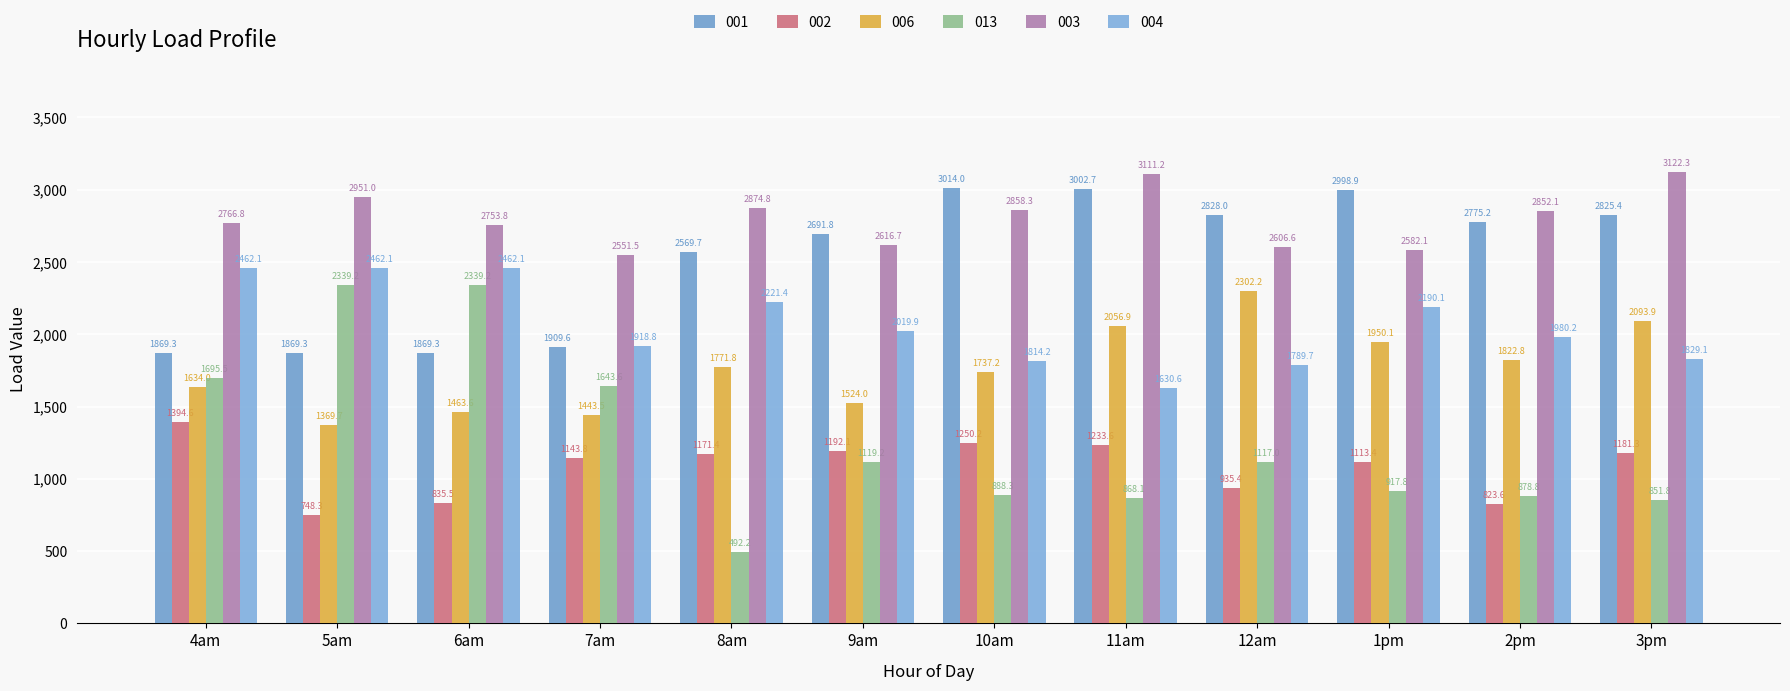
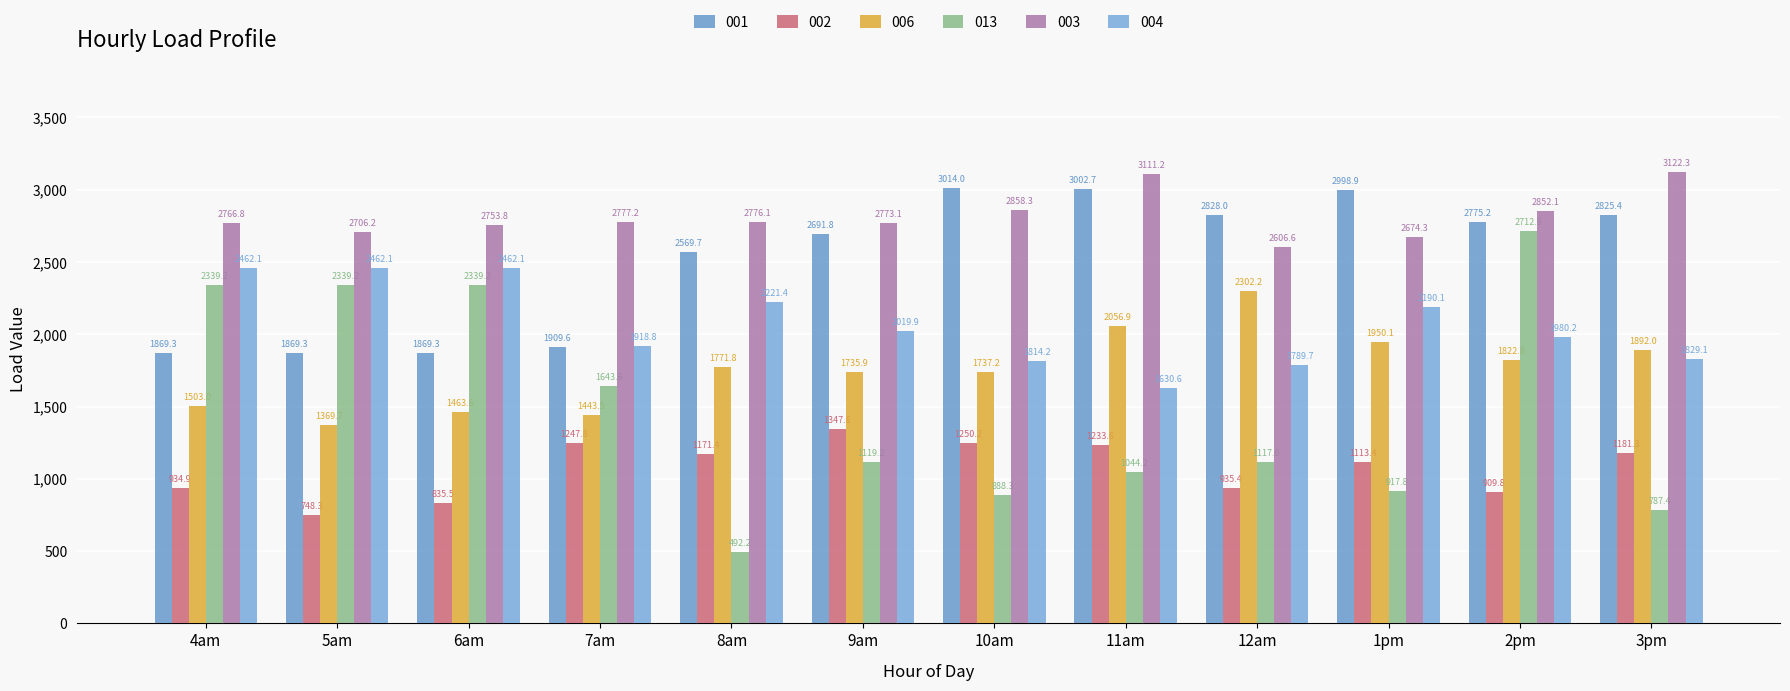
002, 4am: 1394.6 -> 934.9
006, 4am: 1634.0 -> 1503.0
013, 4am: 1695.5 -> 2339.2
003, 5am: 2951.0 -> 2706.2
002, 7am: 1143.8 -> 1247.8
003, 7am: 2551.5 -> 2777.2
003, 8am: 2874.8 -> 2776.1
002, 9am: 1192.1 -> 1347.6
006, 9am: 1524.0 -> 1735.9
003, 9am: 2616.7 -> 2773.1
013, 11am: 868.1 -> 1044.2
003, 1pm: 2582.1 -> 2674.3
002, 2pm: 823.6 -> 909.8
013, 2pm: 878.8 -> 2712.9
006, 3pm: 2093.9 -> 1892.0
013, 3pm: 851.8 -> 787.4
